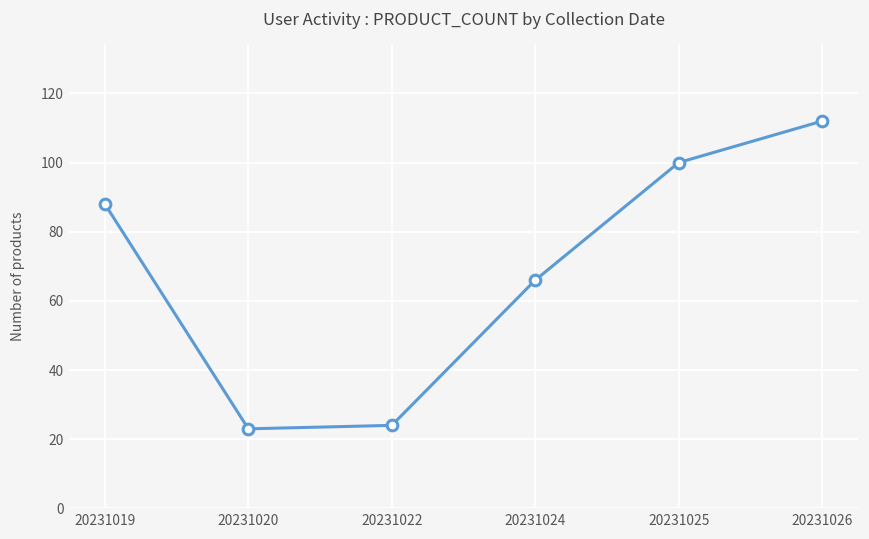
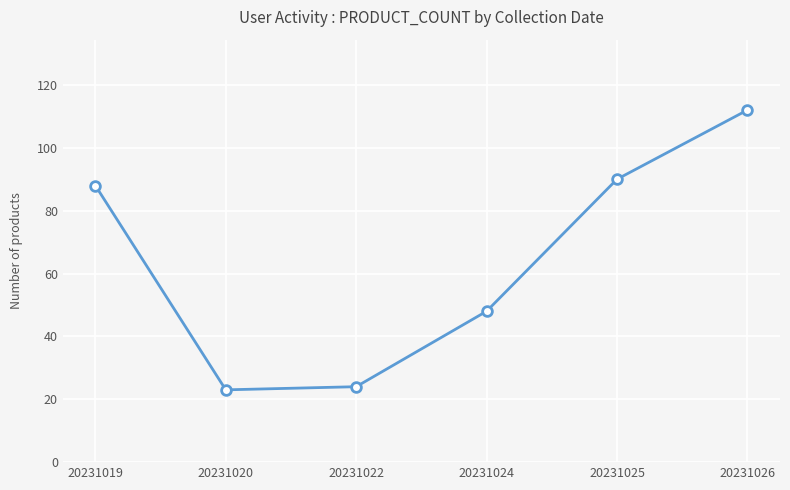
20231024: 66 -> 48
20231025: 100 -> 90
